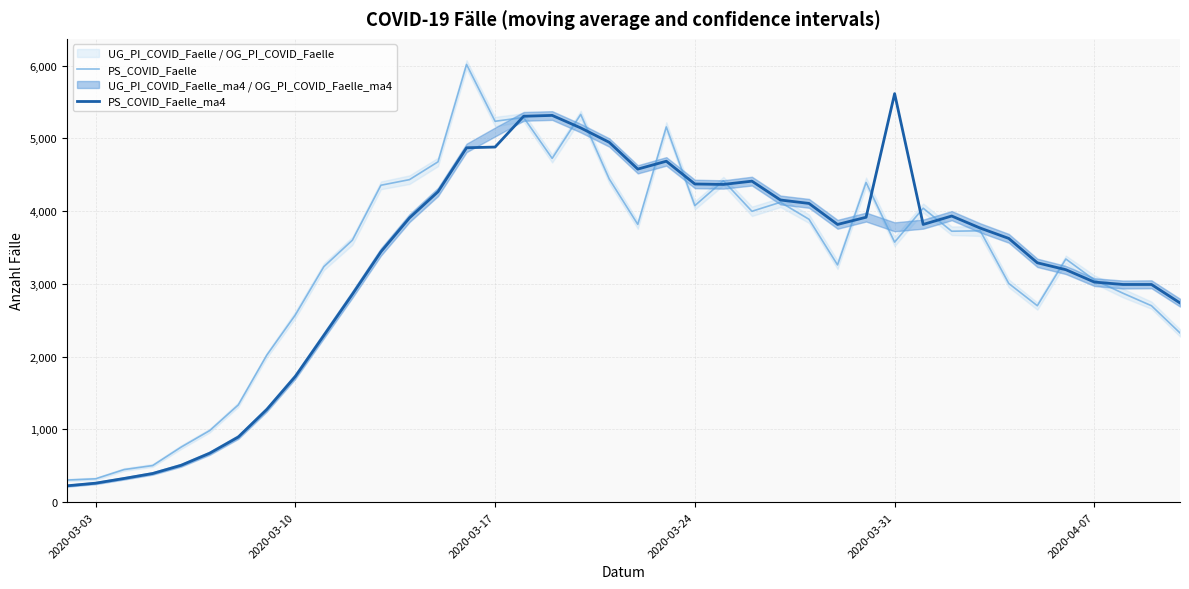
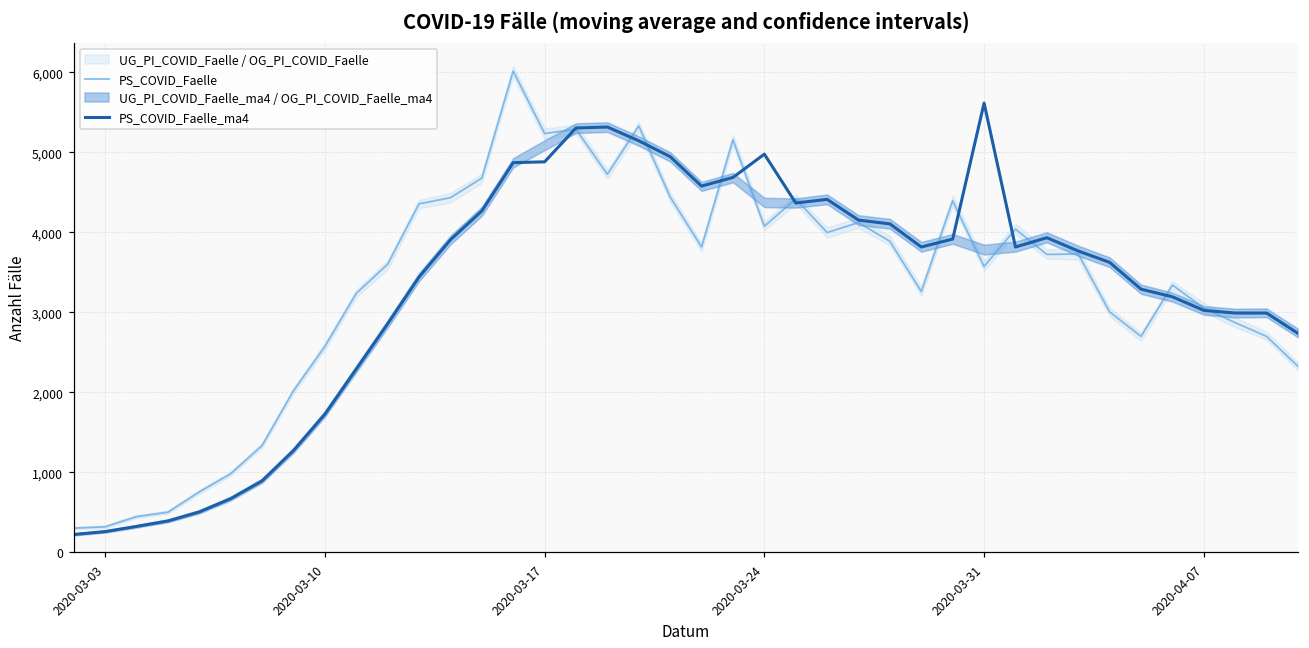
PS_COVID_Faelle_ma4, 2020-03-24: 4,400 -> 5,000
